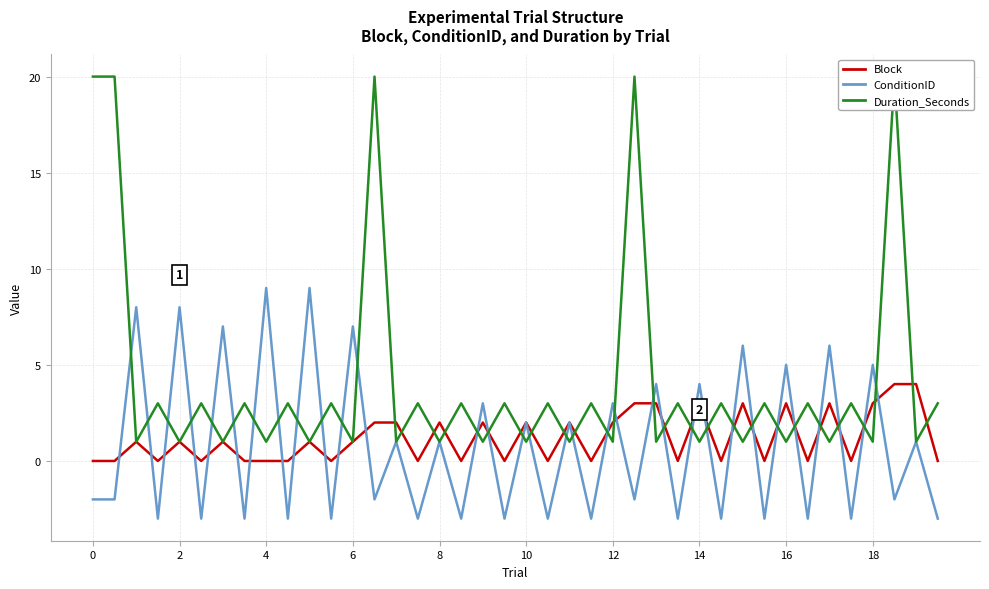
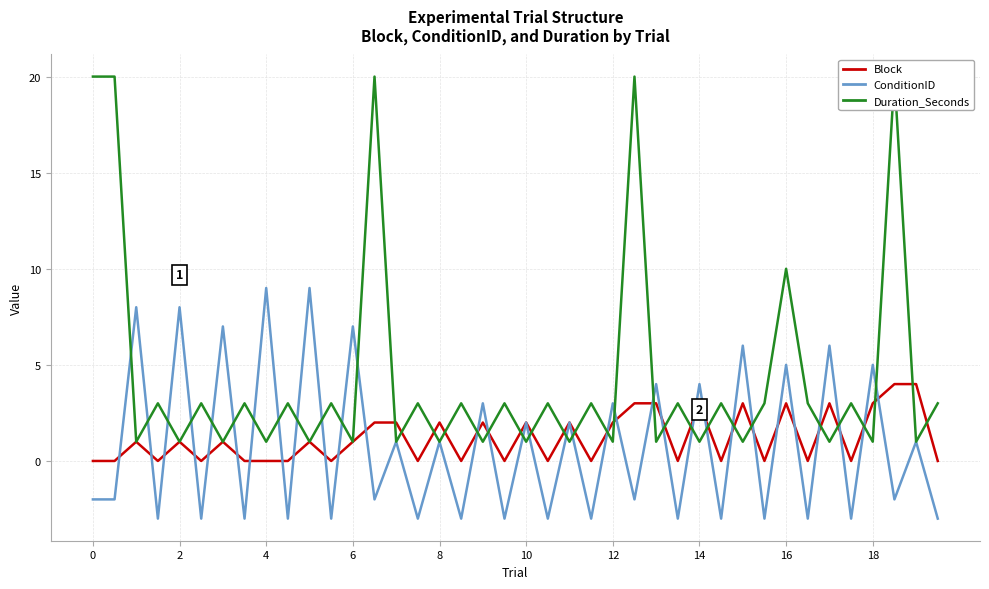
Duration_Seconds, 16: 1 -> 10
